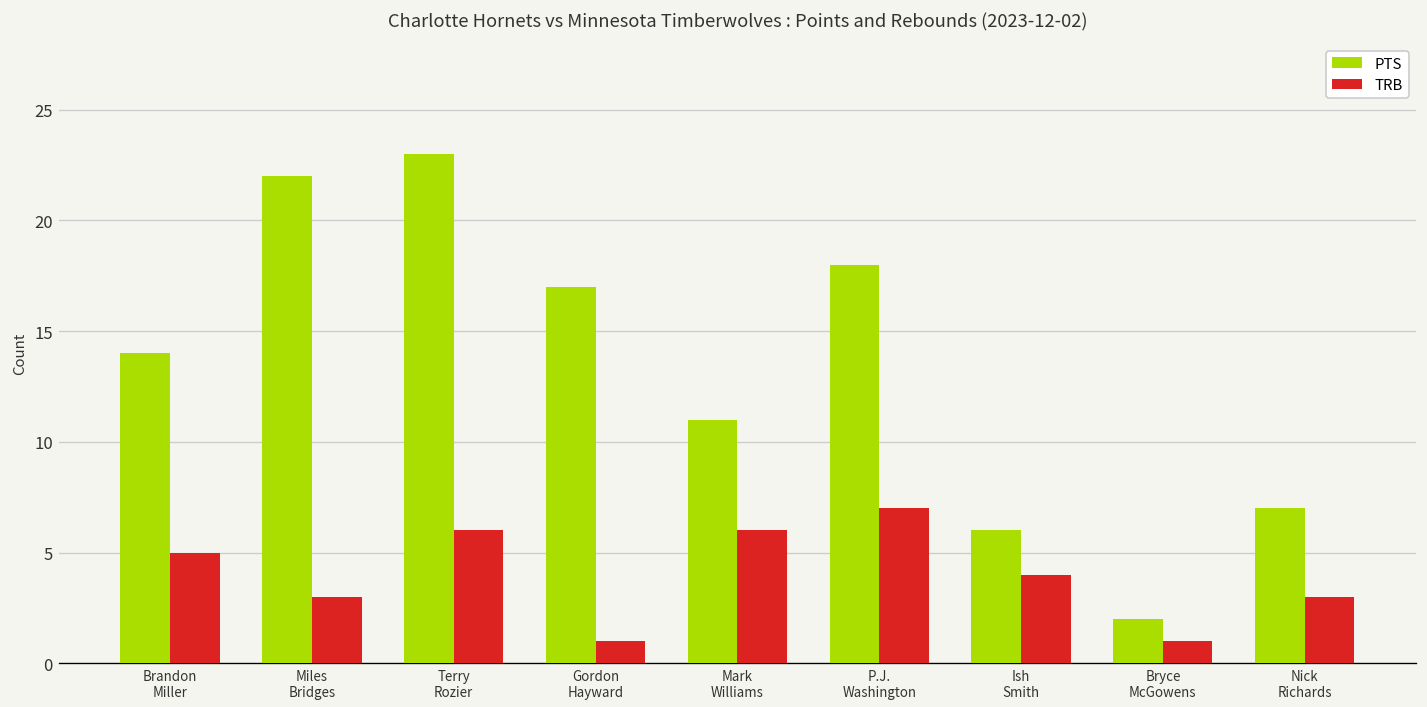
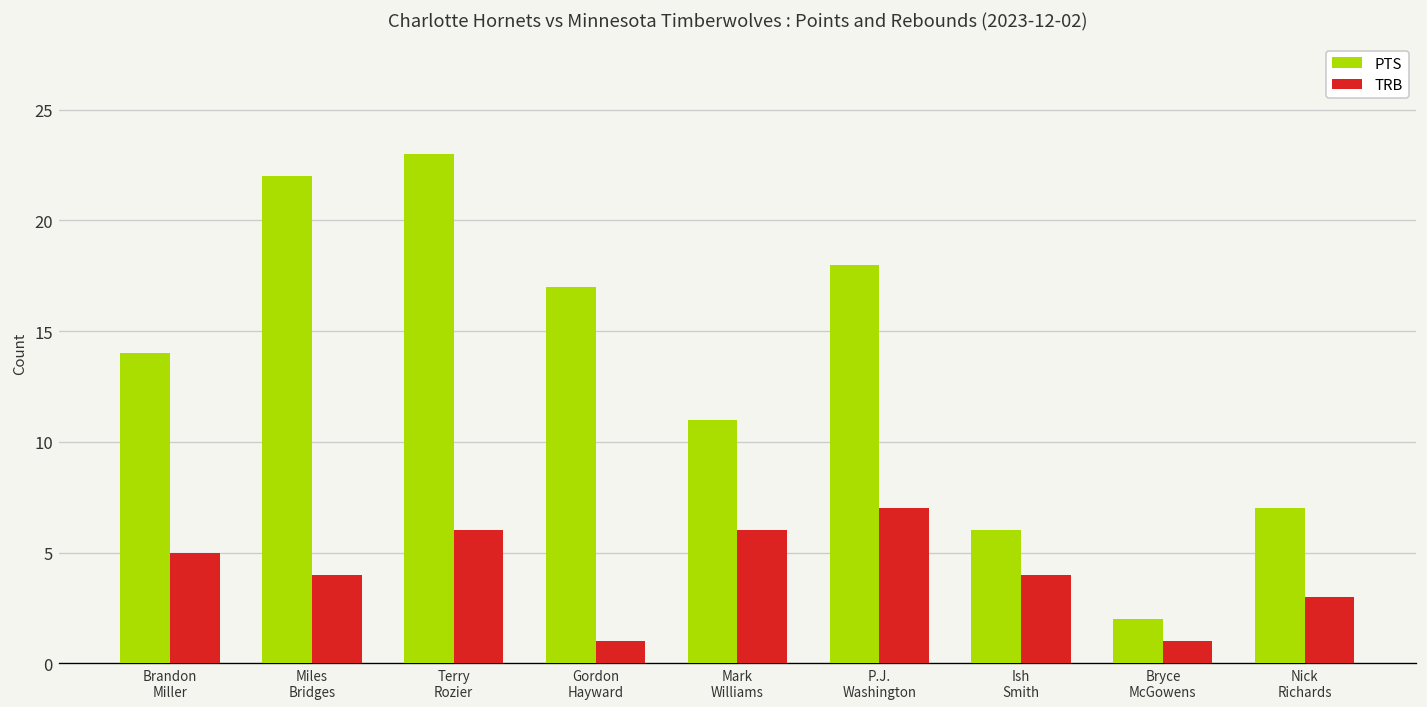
TRB, Miles Bridges: 3 -> 4
